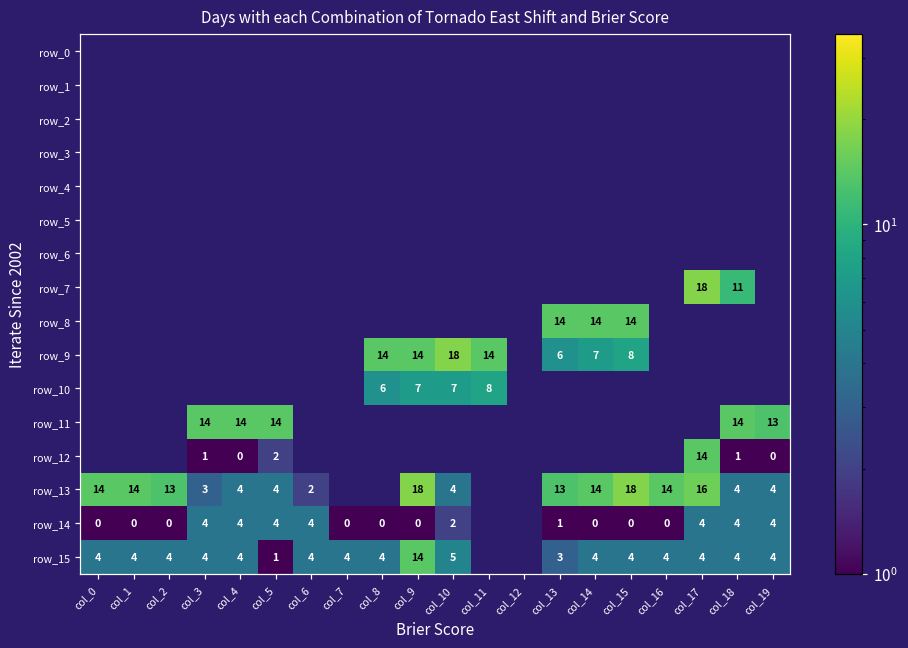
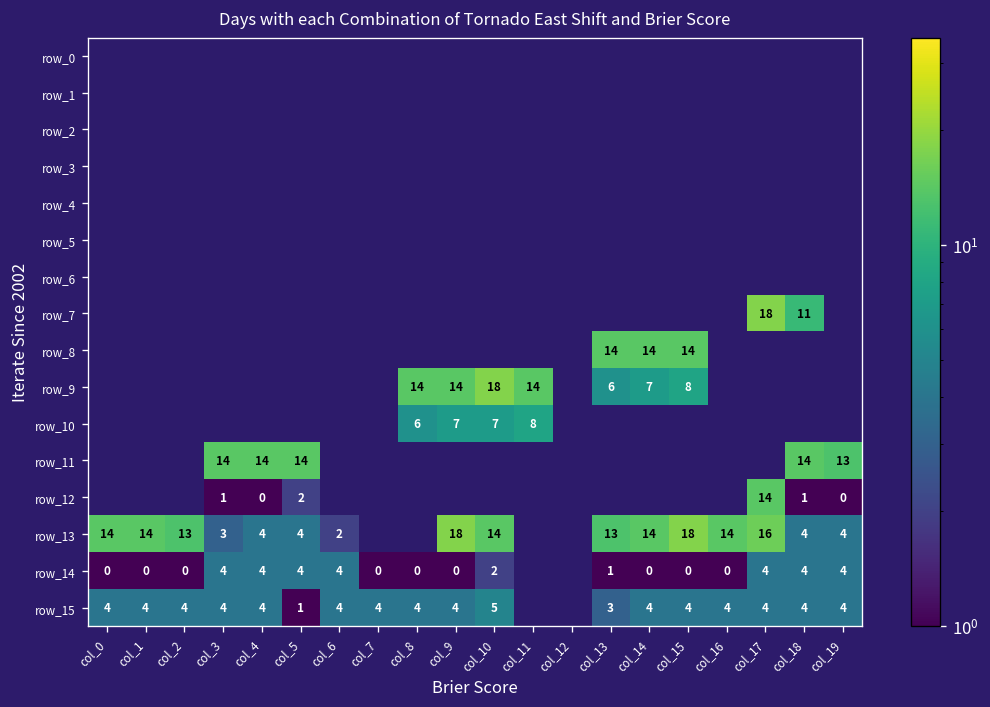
row_13, col_10: 4 -> 14
row_15, col_9: 14 -> 4
